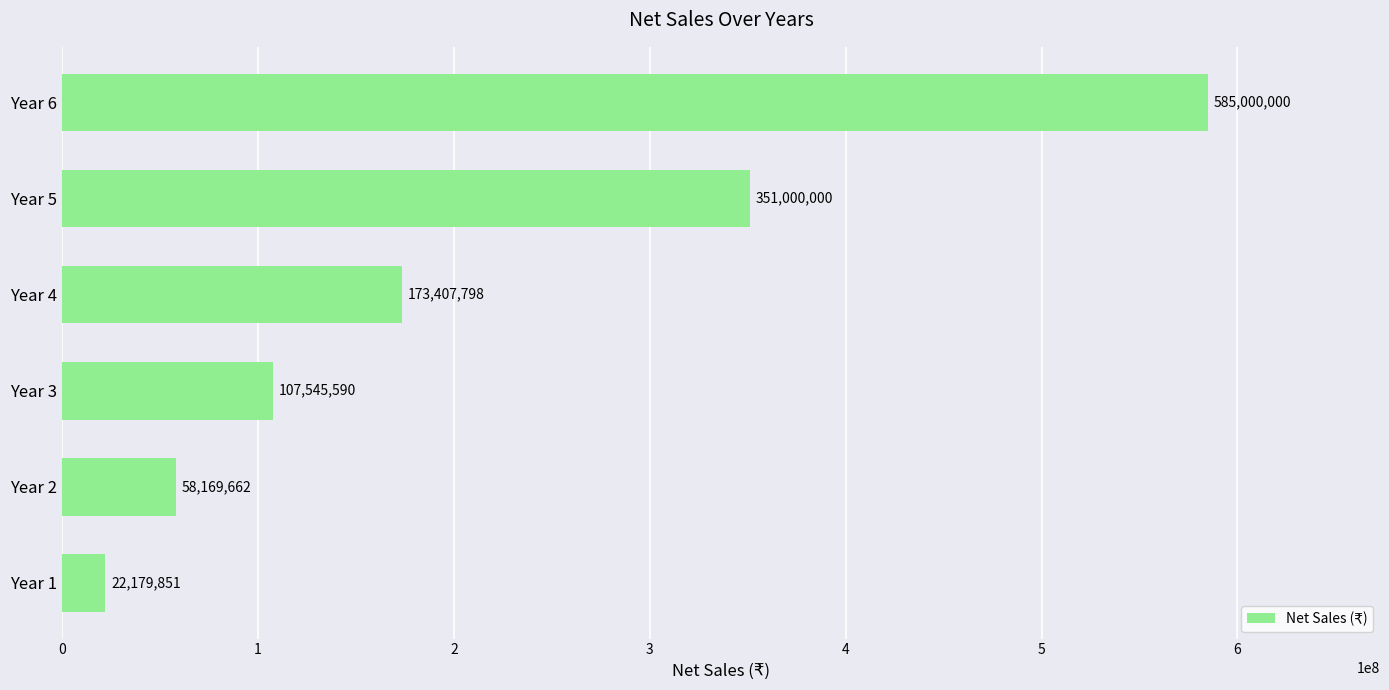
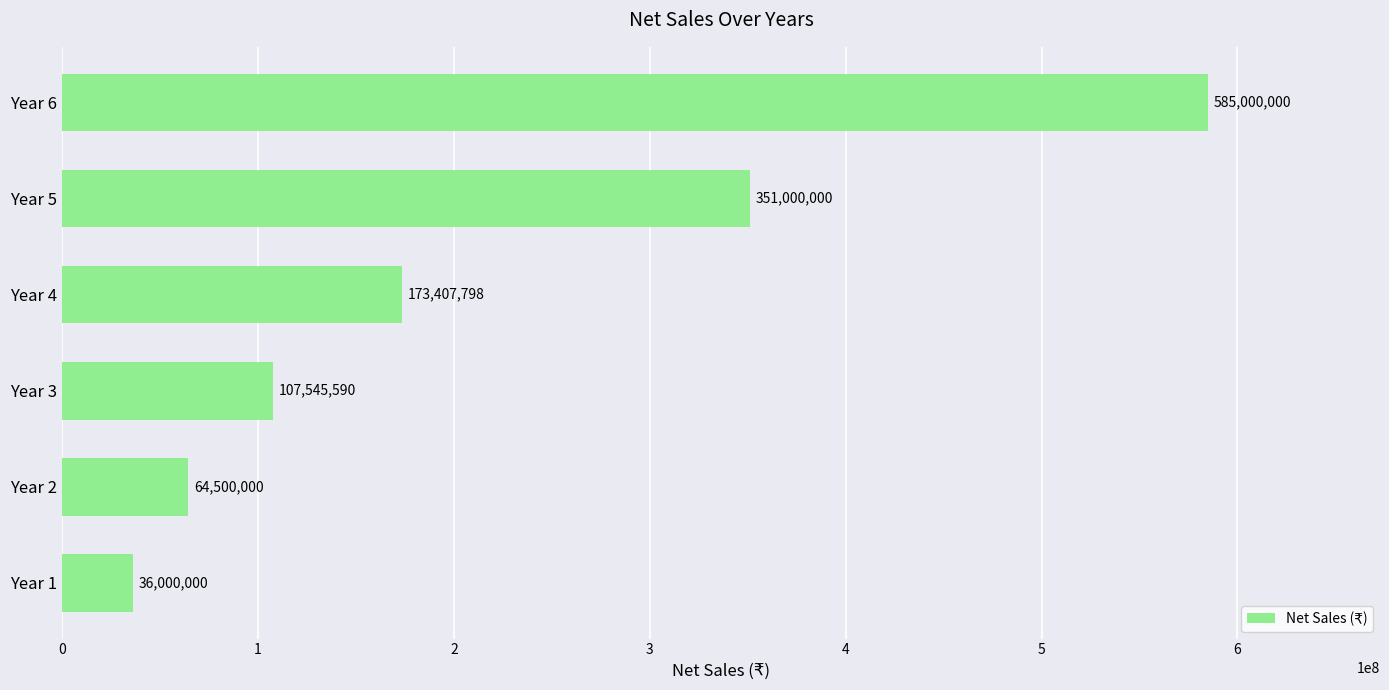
Year 2: 58,169,662 -> 64,500,000
Year 1: 22,179,851 -> 36,000,000
